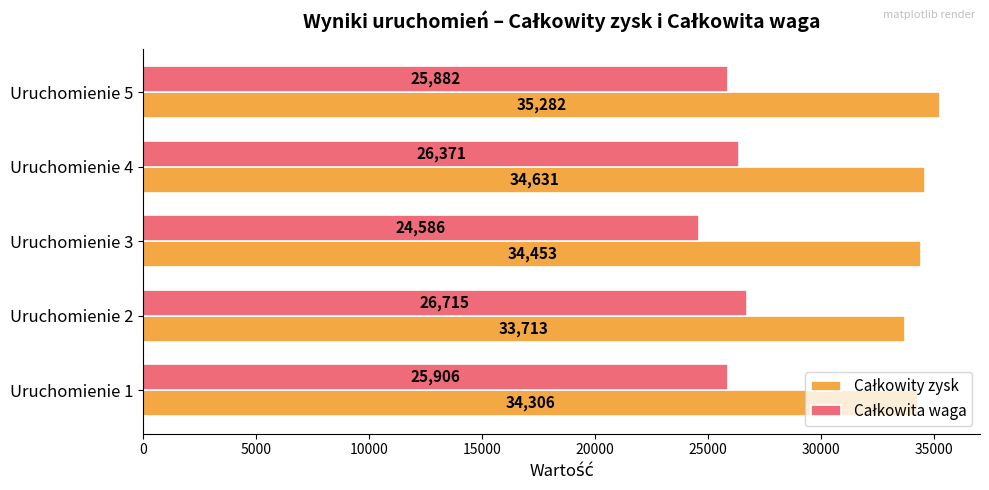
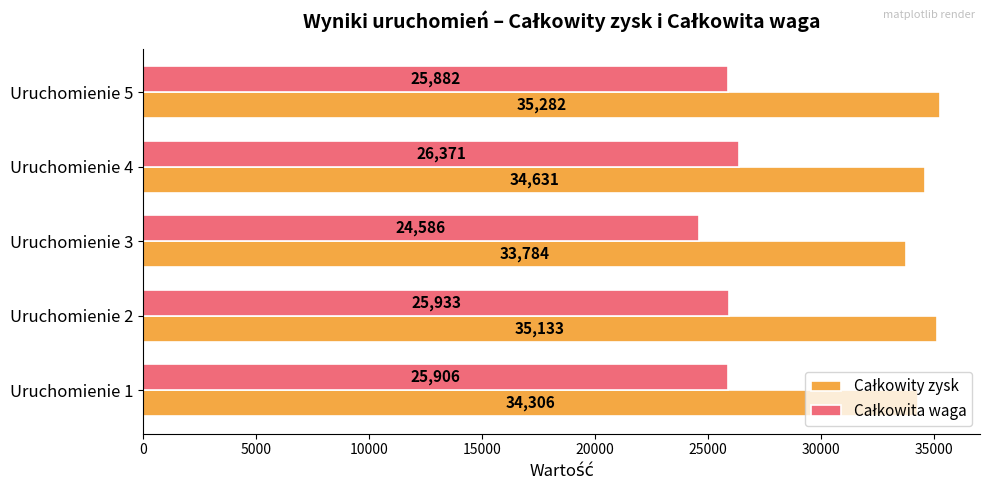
Całkowity zysk, Uruchomienie 3: 34,453 -> 33,784
Całkowita waga, Uruchomienie 2: 26,715 -> 25,933
Całkowity zysk, Uruchomienie 2: 33,713 -> 35,133
